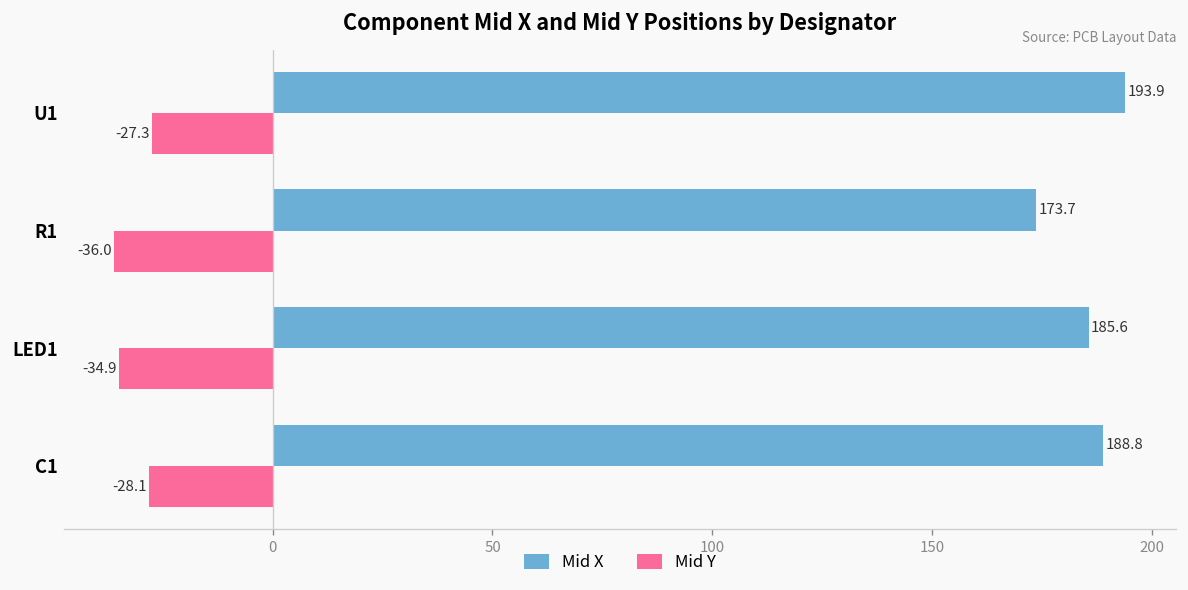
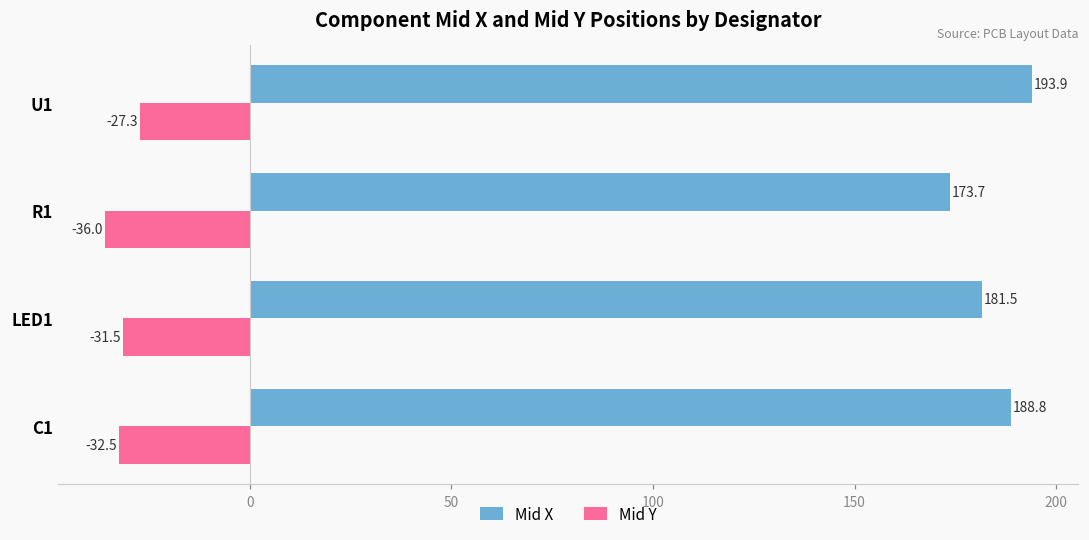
Mid X, LED1: 185.6 -> 181.5
Mid Y, LED1: -34.9 -> -31.5
Mid Y, C1: -28.1 -> -32.5
